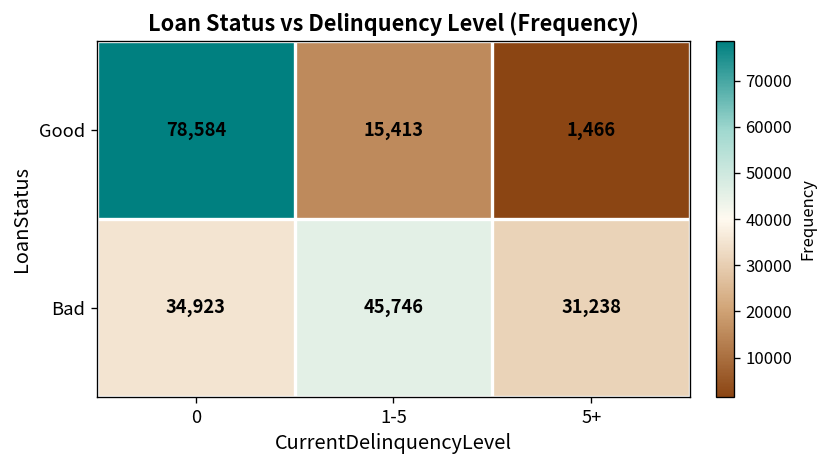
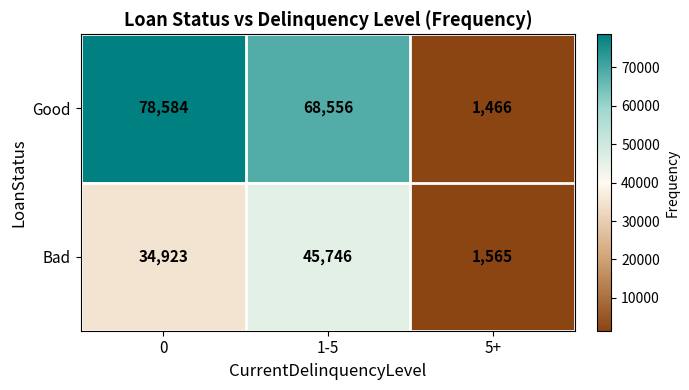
Good, 1-5: 15,413 -> 68,556
Bad, 5+: 31,238 -> 1,565
